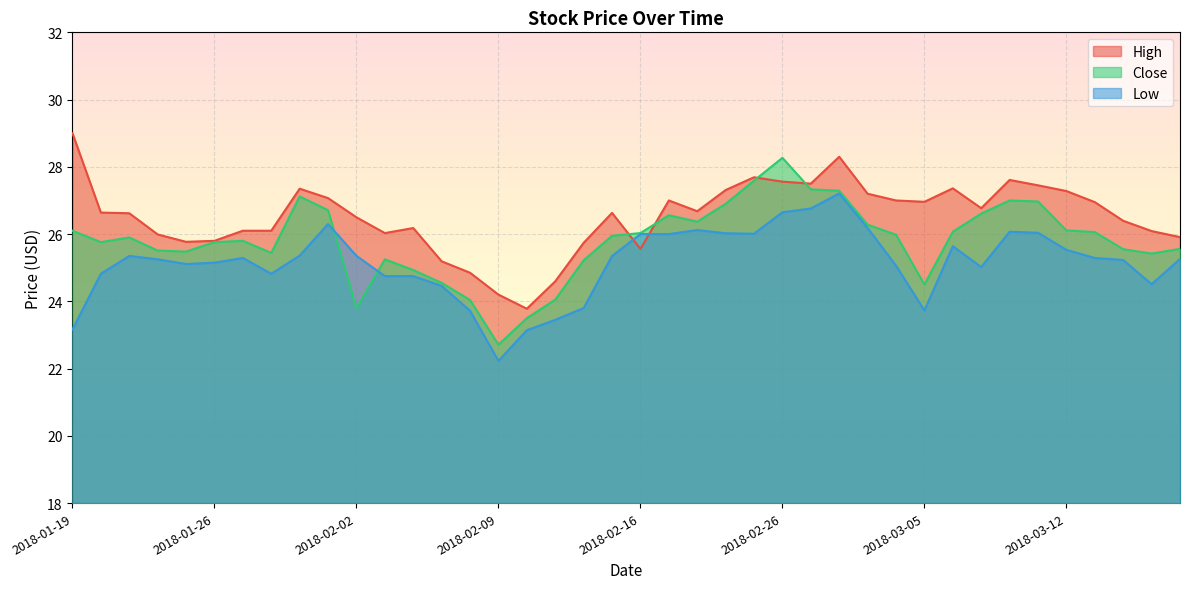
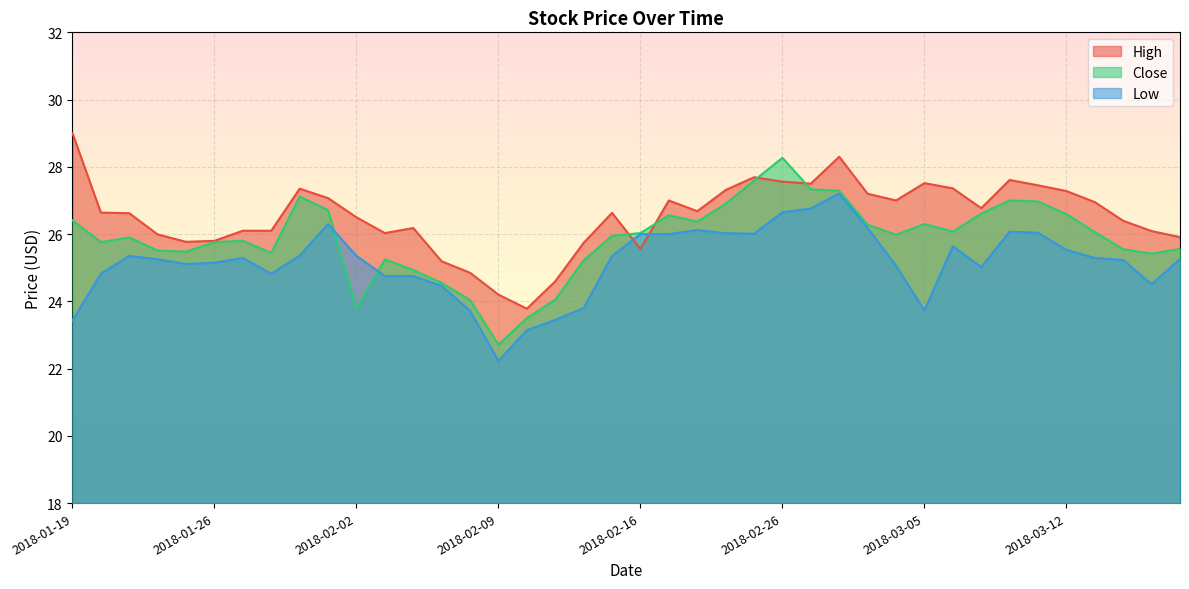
Close, 2018-01-19: 26.1 -> 26.4
Low, 2018-01-19: 23.2 -> 23.4
High, 2018-03-05: 27.0 -> 27.5
Close, 2018-03-05: 24.5 -> 26.3
Close, 2018-03-12: 26.1 -> 26.6
